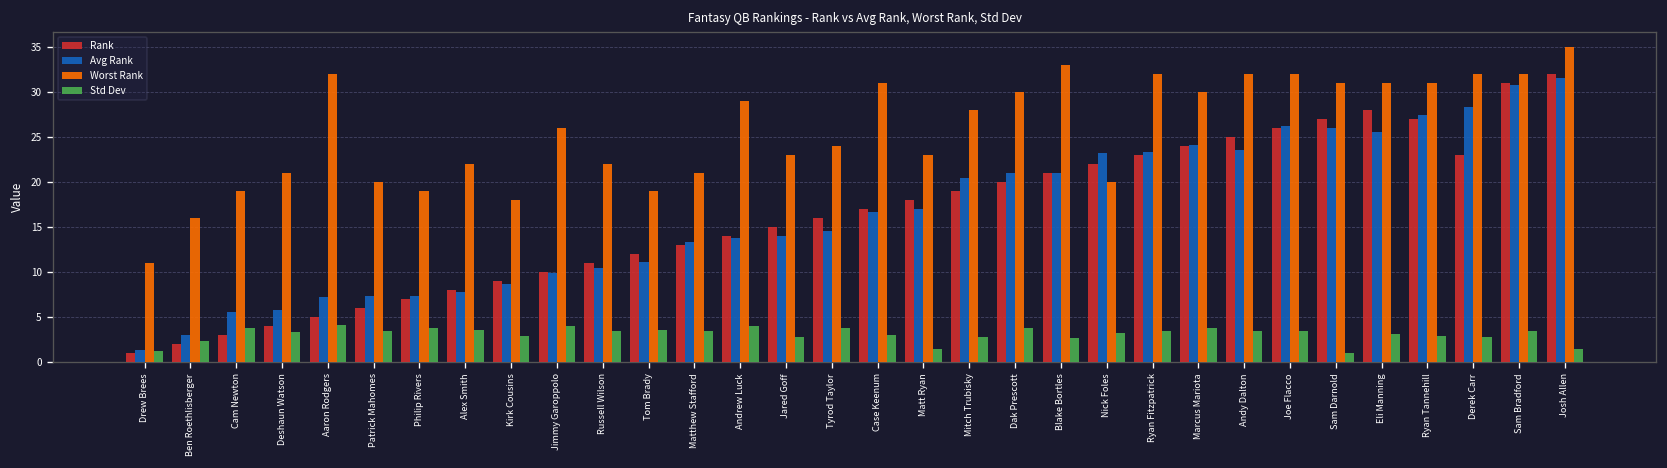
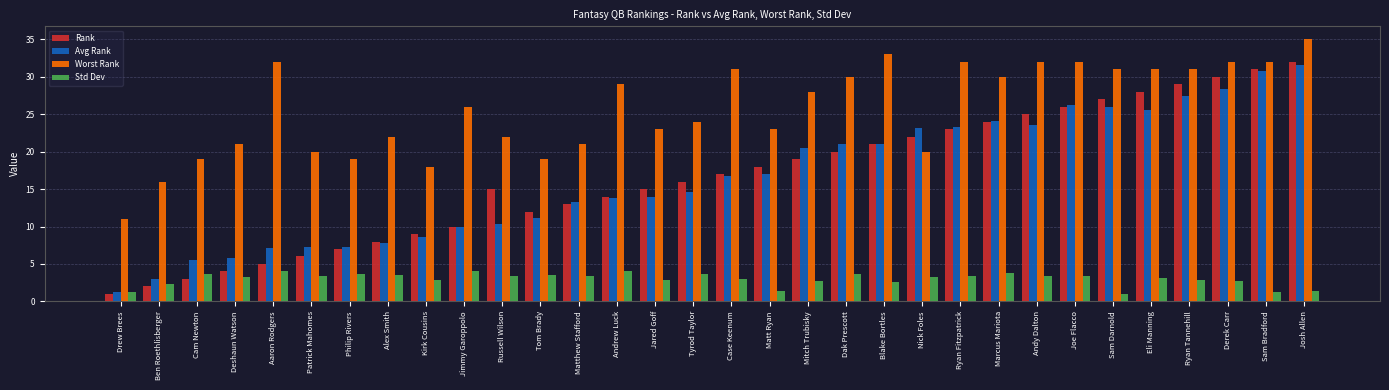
Rank, Russell Wilson: 11 -> 15
Rank, Ryan Tannehill: 27 -> 29
Rank, Derek Carr: 23 -> 30
Std Dev, Sam Bradford: 3 -> 1
